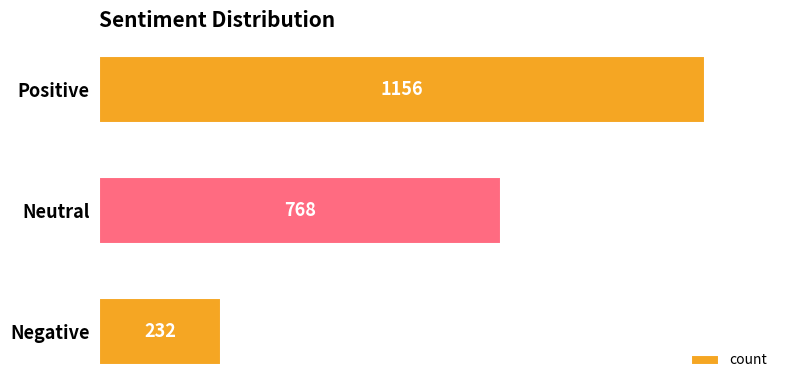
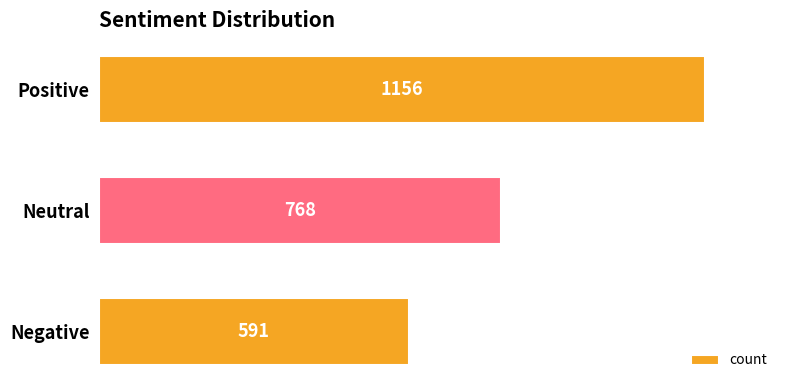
Negative: 232 -> 591
